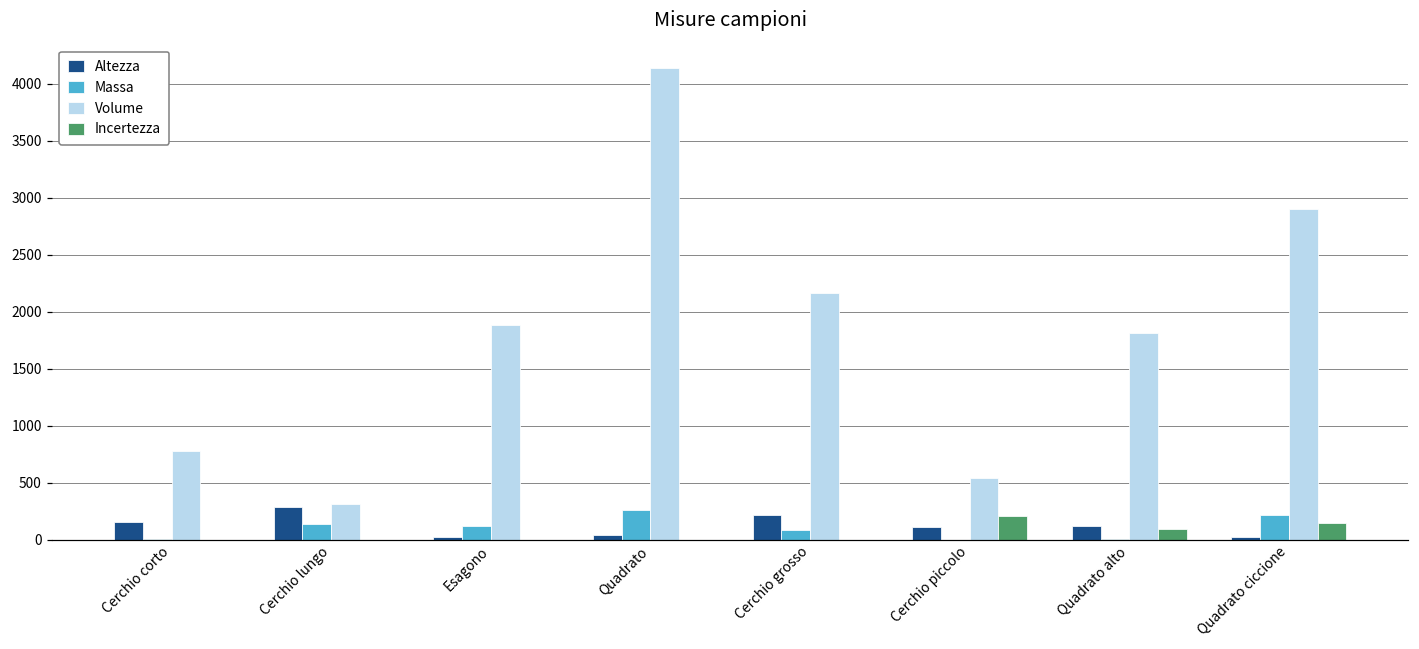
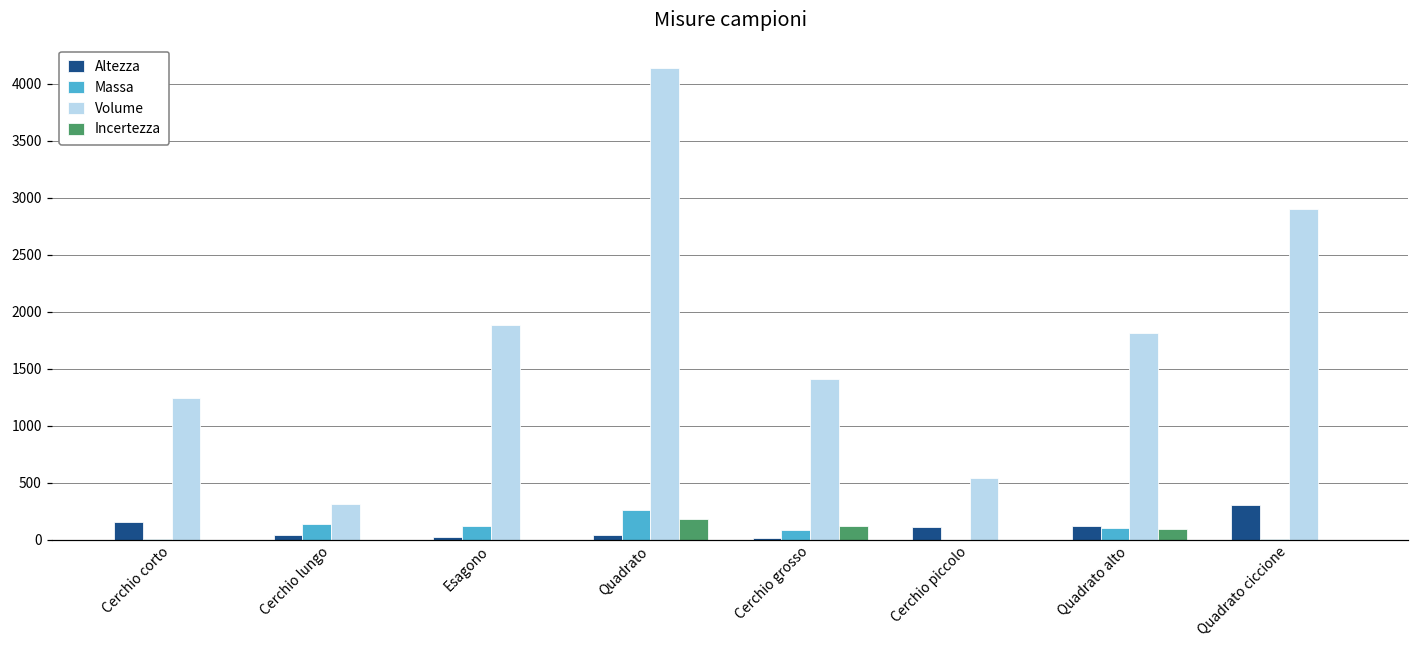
Volume, Cerchio corto: 780 -> 1250
Altezza, Cerchio lungo: 290 -> 40
Incertezza, Quadrato: 0 -> 180
Altezza, Cerchio grosso: 220 -> 20
Volume, Cerchio grosso: 2160 -> 1410
Incertezza, Cerchio grosso: 0 -> 120
Incertezza, Cerchio piccolo: 210 -> 0
Massa, Quadrato alto: 0 -> 100
Altezza, Quadrato ciccione: 20 -> 300
Massa, Quadrato ciccione: 220 -> 10
Incertezza, Quadrato ciccione: 150 -> 0
